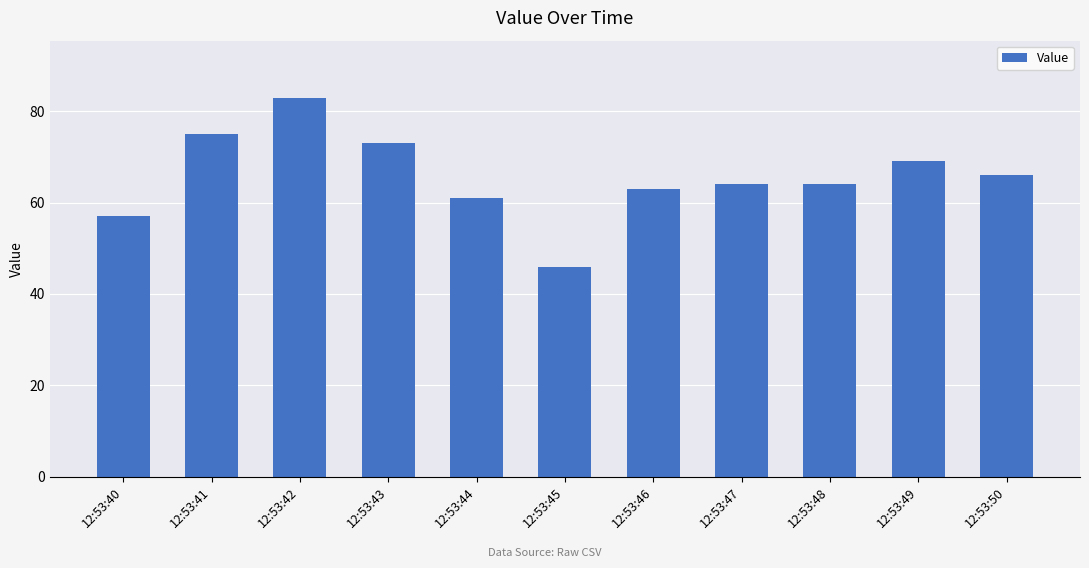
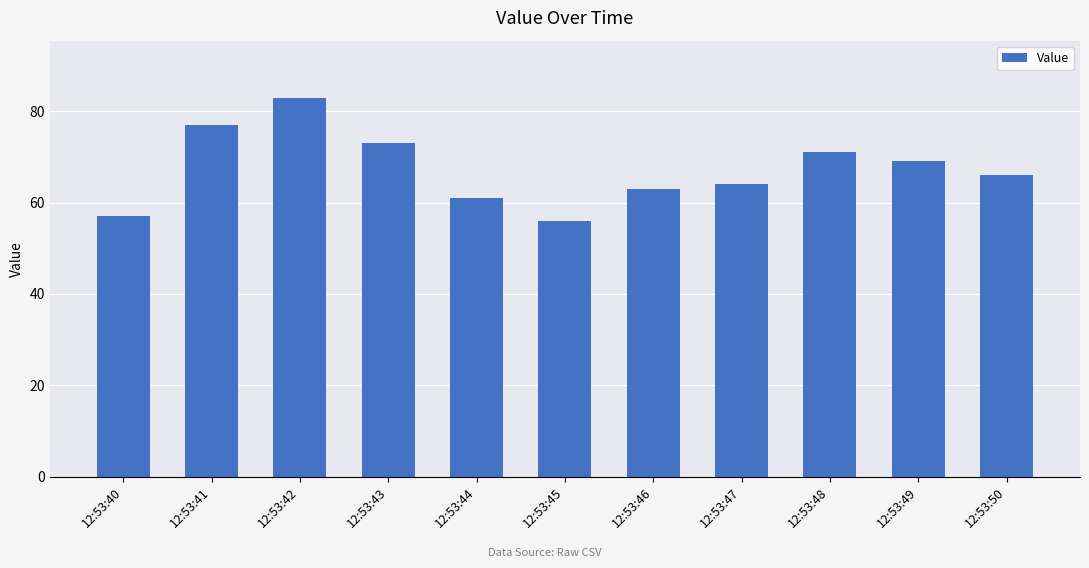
12:53:41: 75 -> 77
12:53:45: 46 -> 56
12:53:48: 64 -> 71
